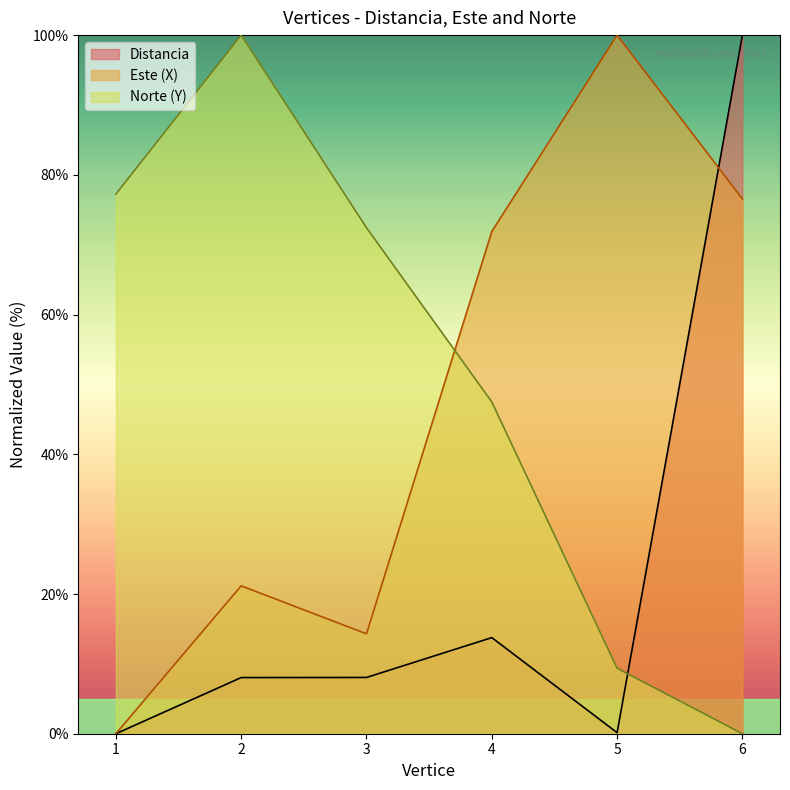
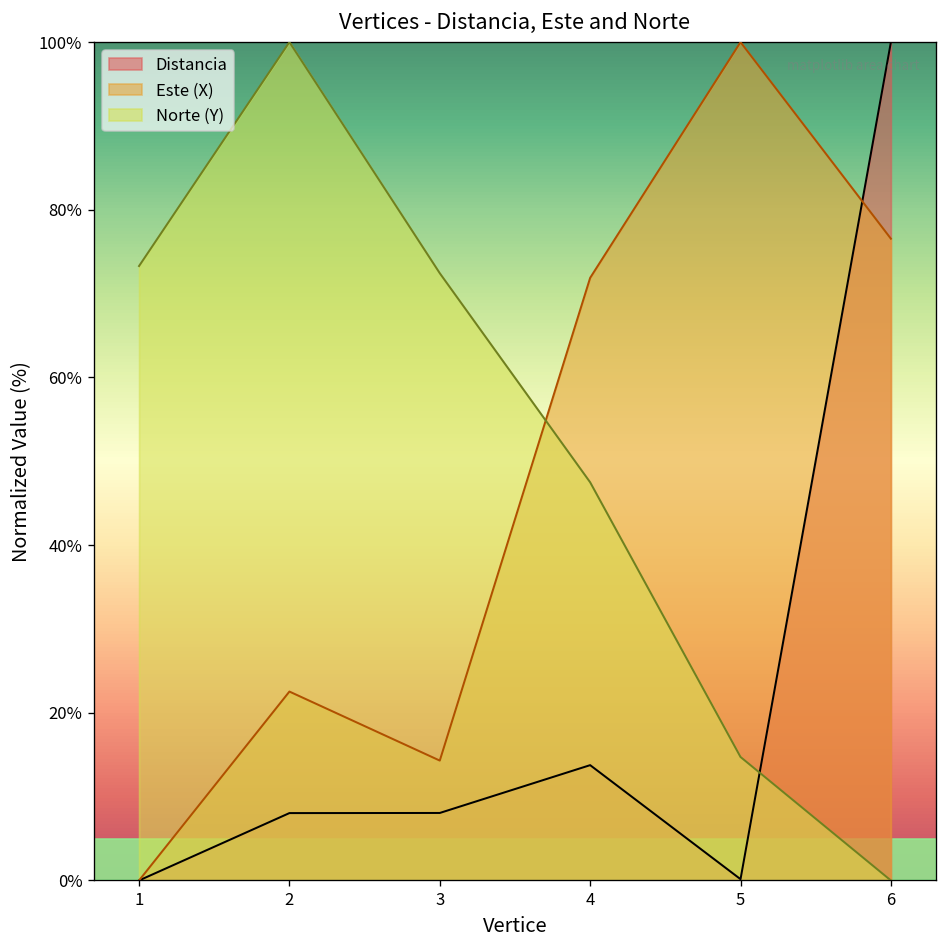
Norte (Y), 1: 77% -> 73%
Este (X), 2: 21% -> 23%
Norte (Y), 5: 9% -> 15%
